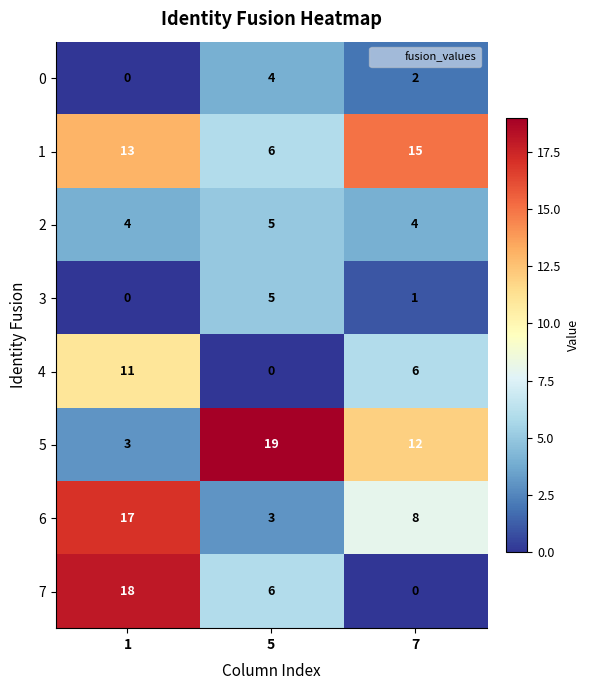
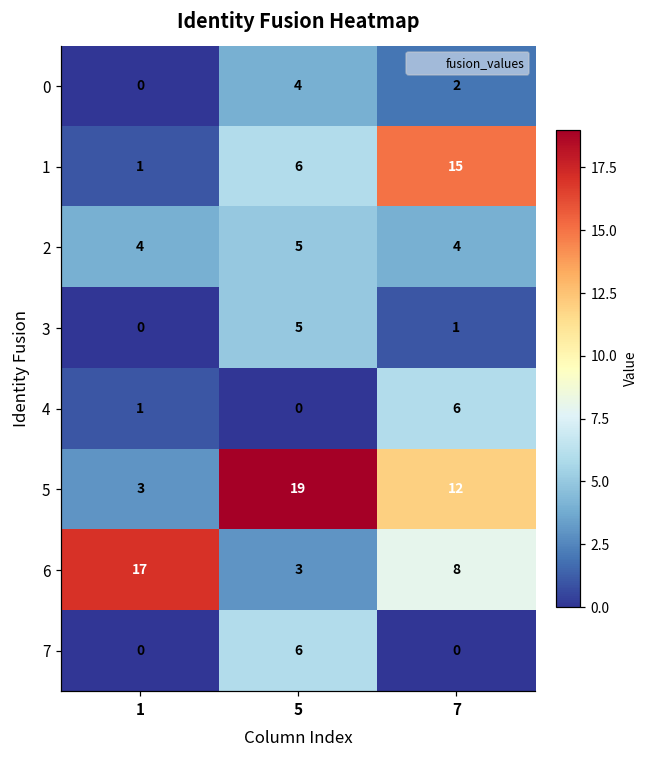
1, 1: 13 -> 1
4, 1: 11 -> 1
7, 1: 18 -> 0
